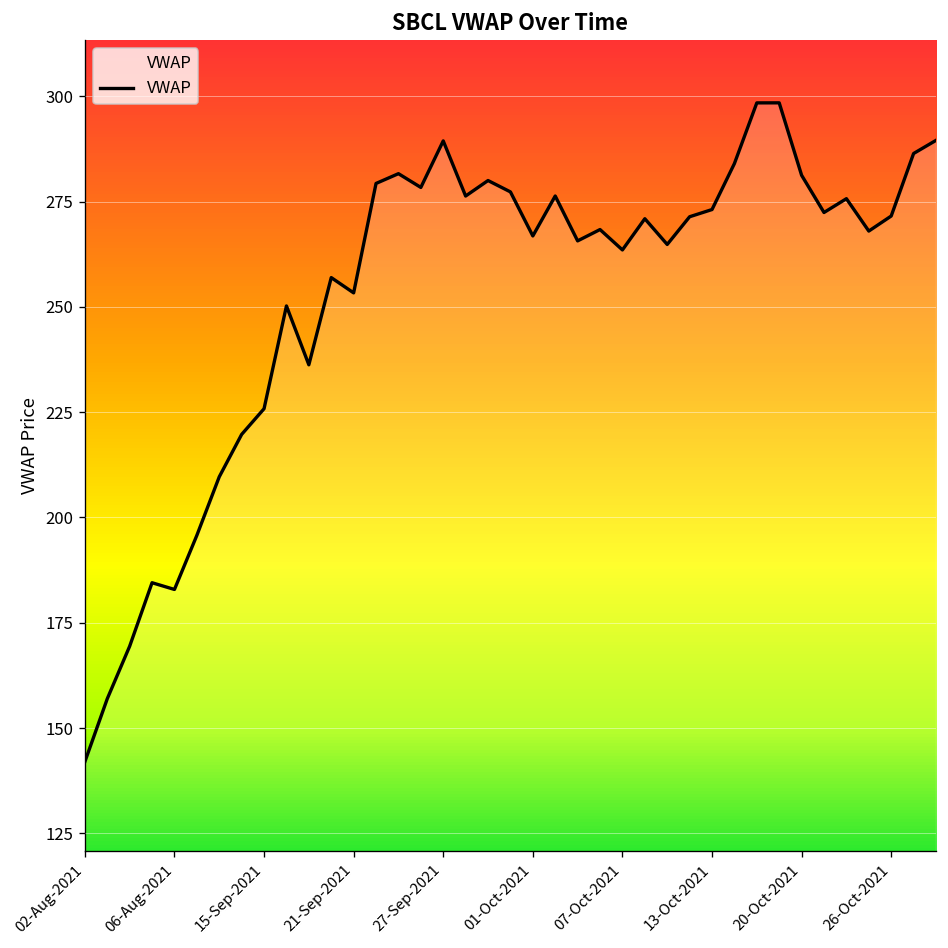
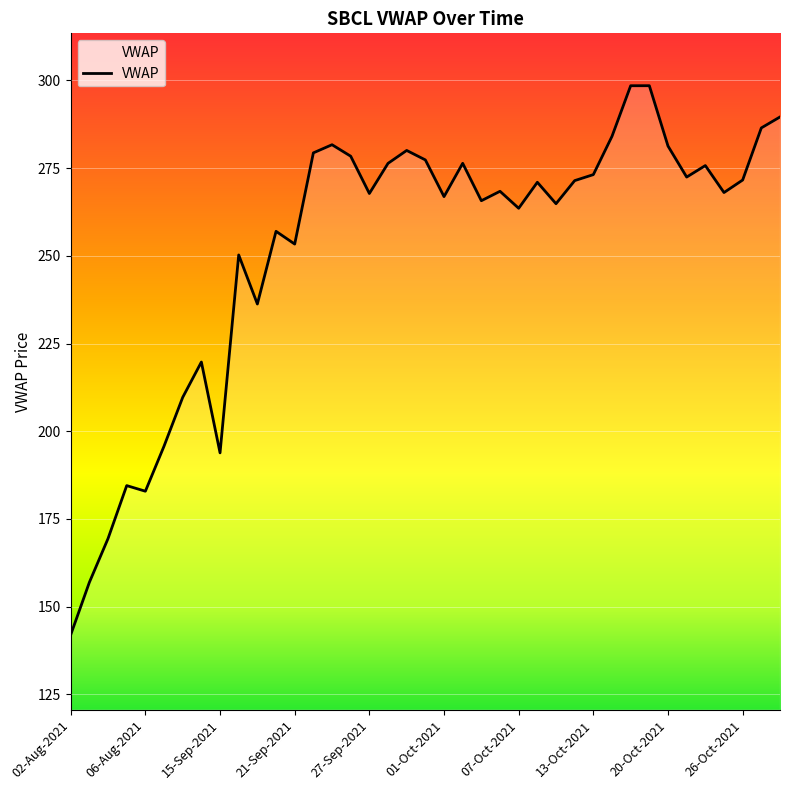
15-Sep-2021: 226 -> 194
27-Sep-2021: 289 -> 268
